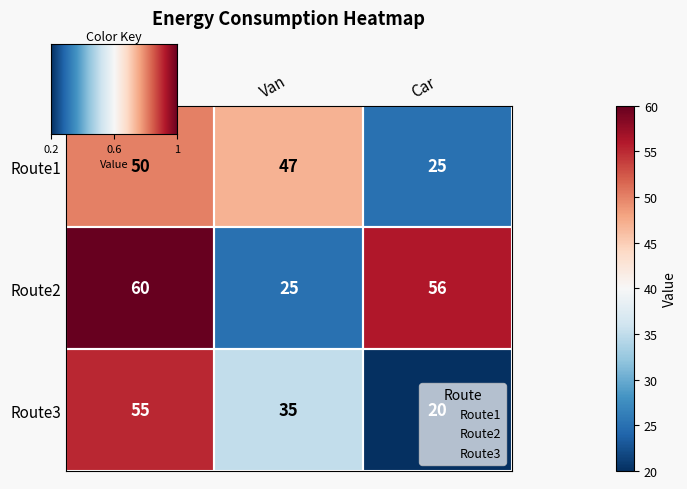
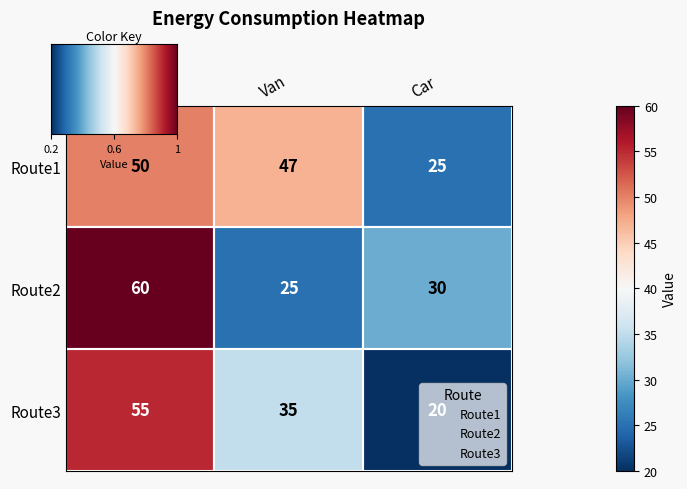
Route2, Car: 56 -> 30
